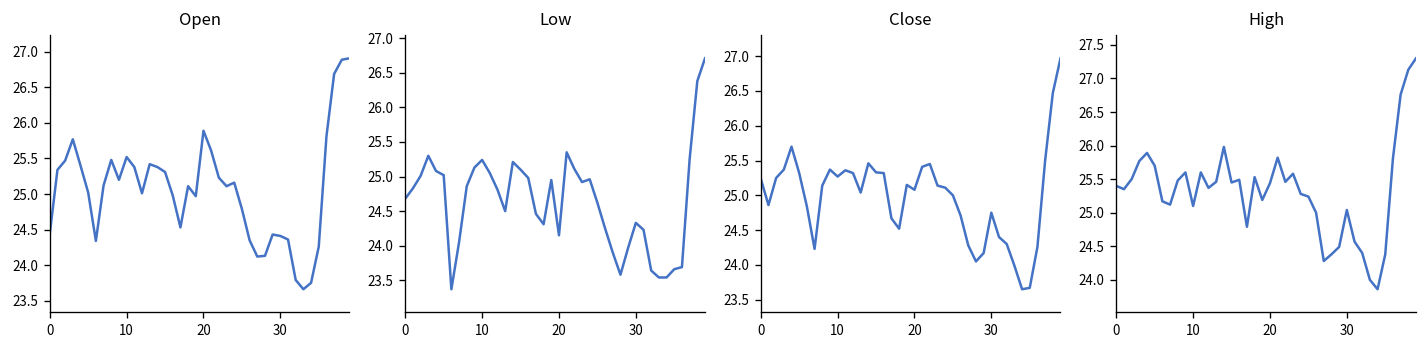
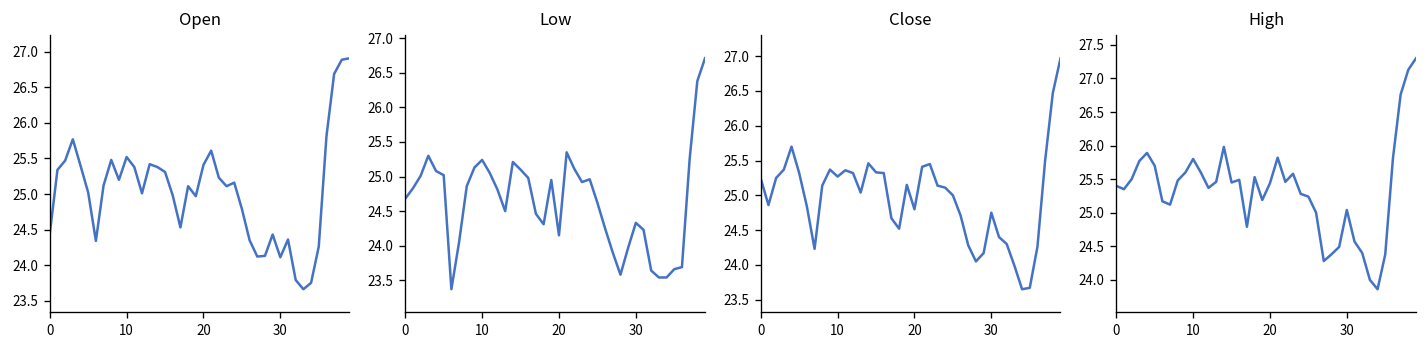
Open, 20: 25.9 -> 25.4
Open, 30: 24.4 -> 24.1
Close, 20: 25.1 -> 24.8
High, 10: 25.1 -> 25.8
